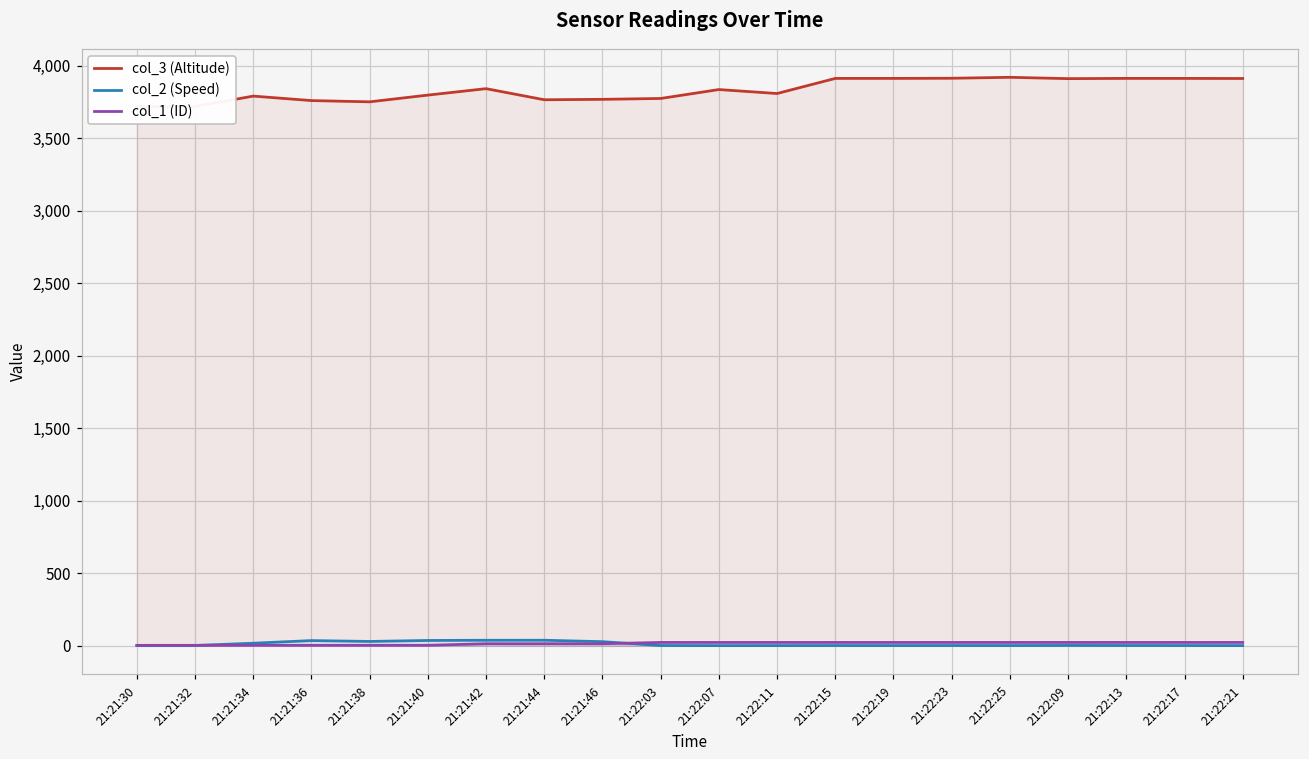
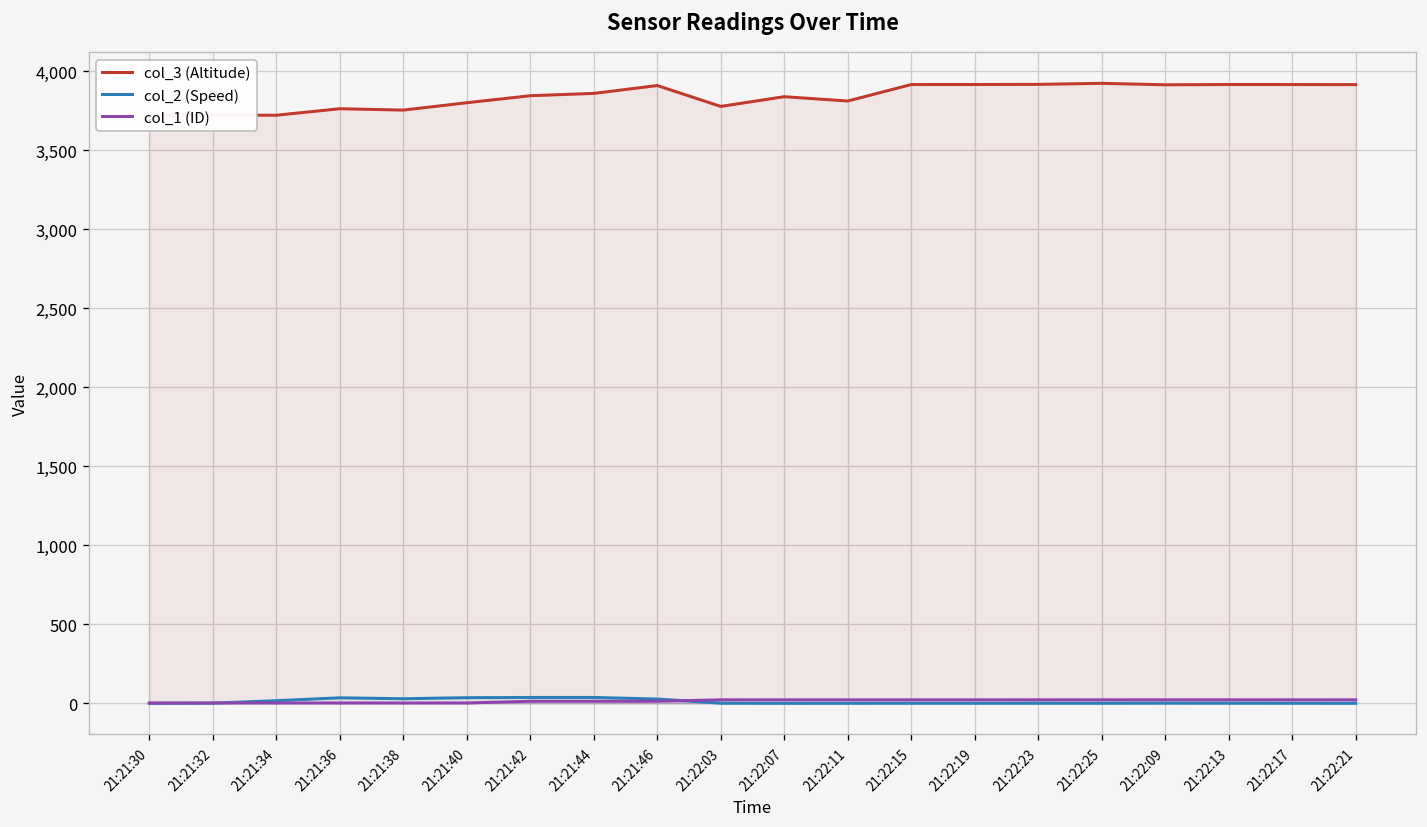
col_3 (Altitude), 21:21:34: 3,790 -> 3,720
col_3 (Altitude), 21:21:44: 3,770 -> 3,860
col_3 (Altitude), 21:21:46: 3,770 -> 3,910
